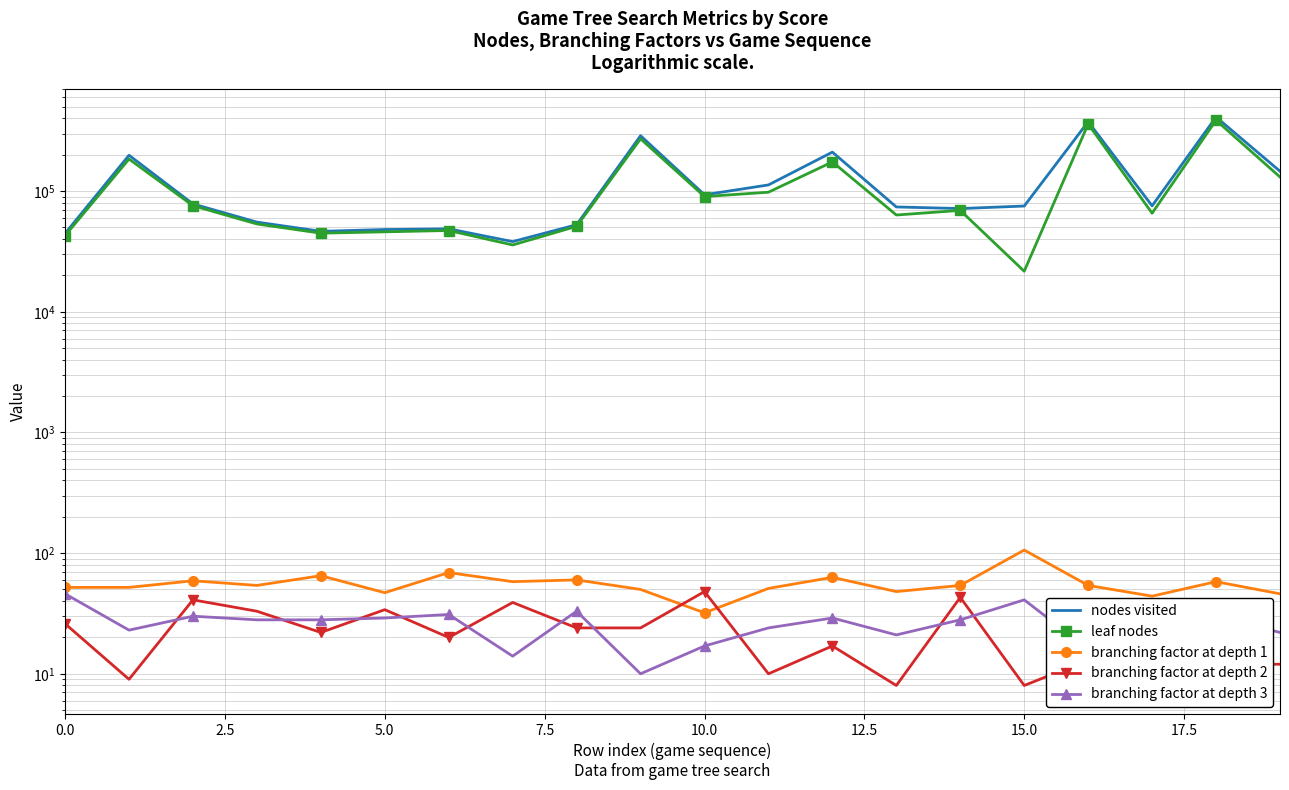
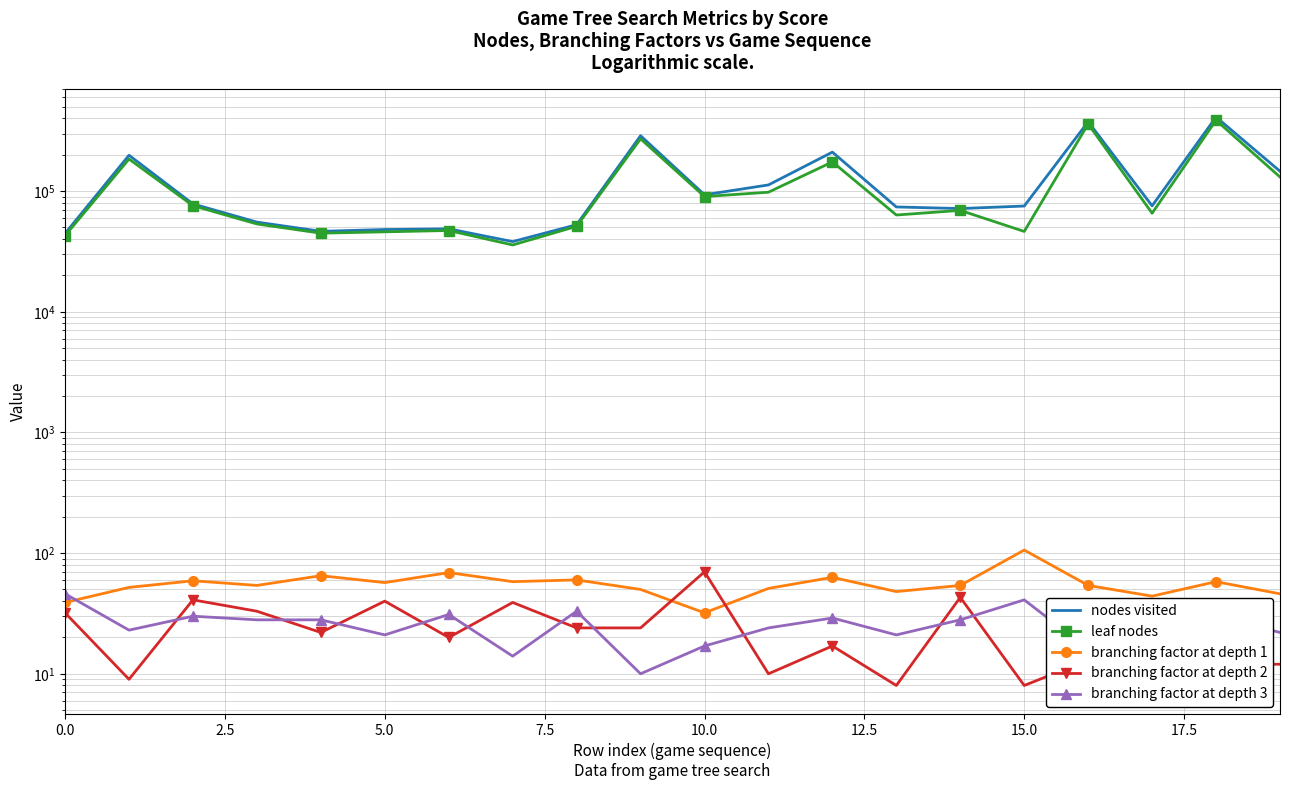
branching factor at depth 1, 0.0: 52 -> 39
branching factor at depth 2, 0.0: 26 -> 32
branching factor at depth 1, 5.0: 47 -> 60
branching factor at depth 2, 5.0: 34 -> 40
branching factor at depth 3, 5.0: 29 -> 21
branching factor at depth 2, 10.0: 48 -> 70
leaf nodes, 15.0: 22000 -> 46000
